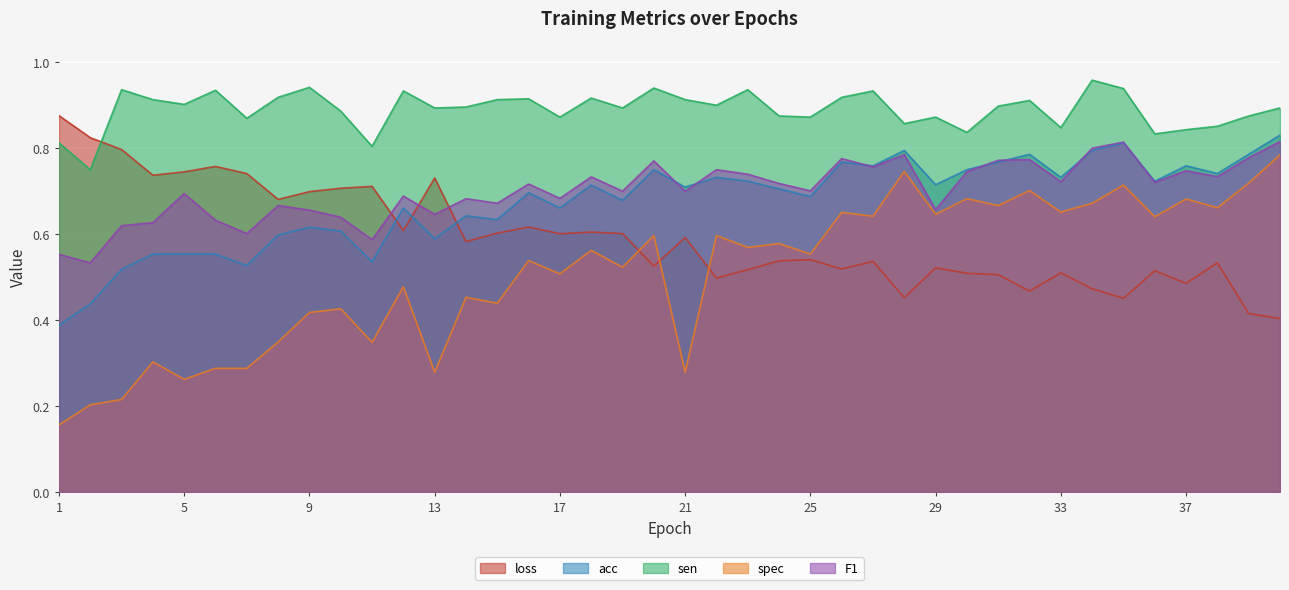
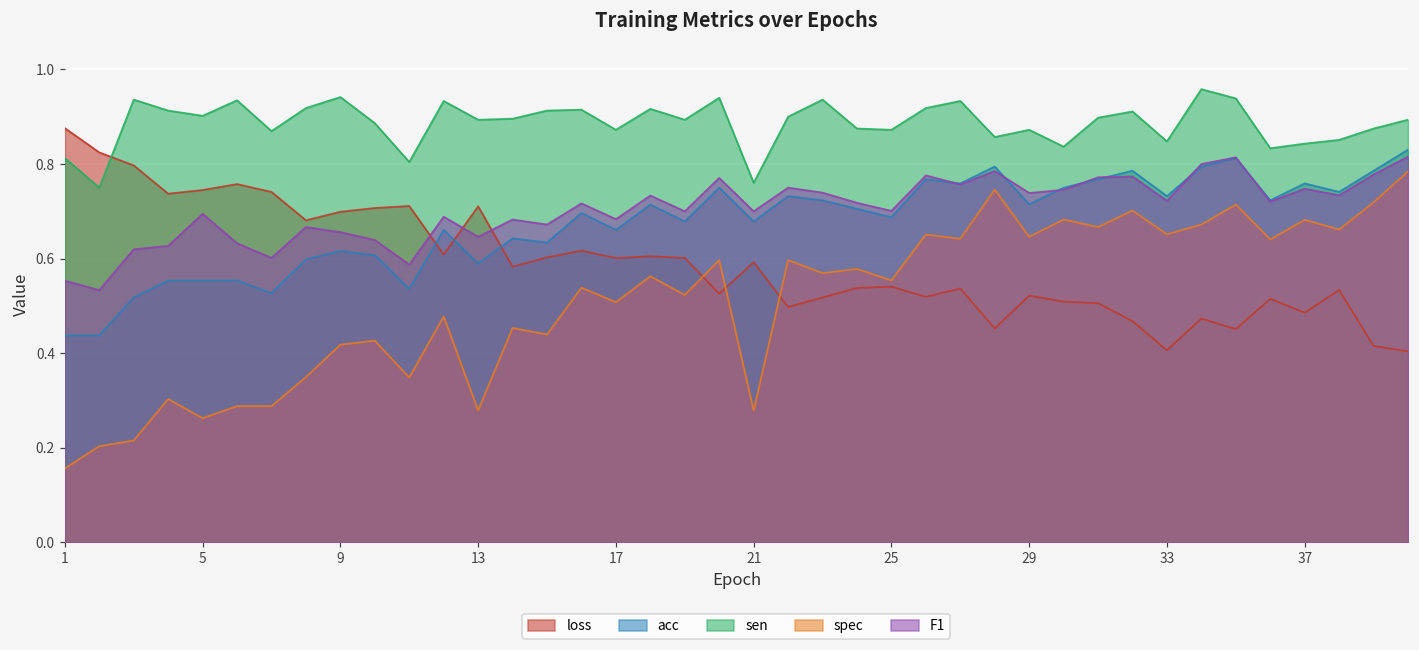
acc, 1: 0.39 -> 0.44
loss, 13: 0.73 -> 0.71
acc, 21: 0.71 -> 0.68
sen, 21: 0.91 -> 0.76
F1, 29: 0.66 -> 0.74
loss, 33: 0.51 -> 0.41
